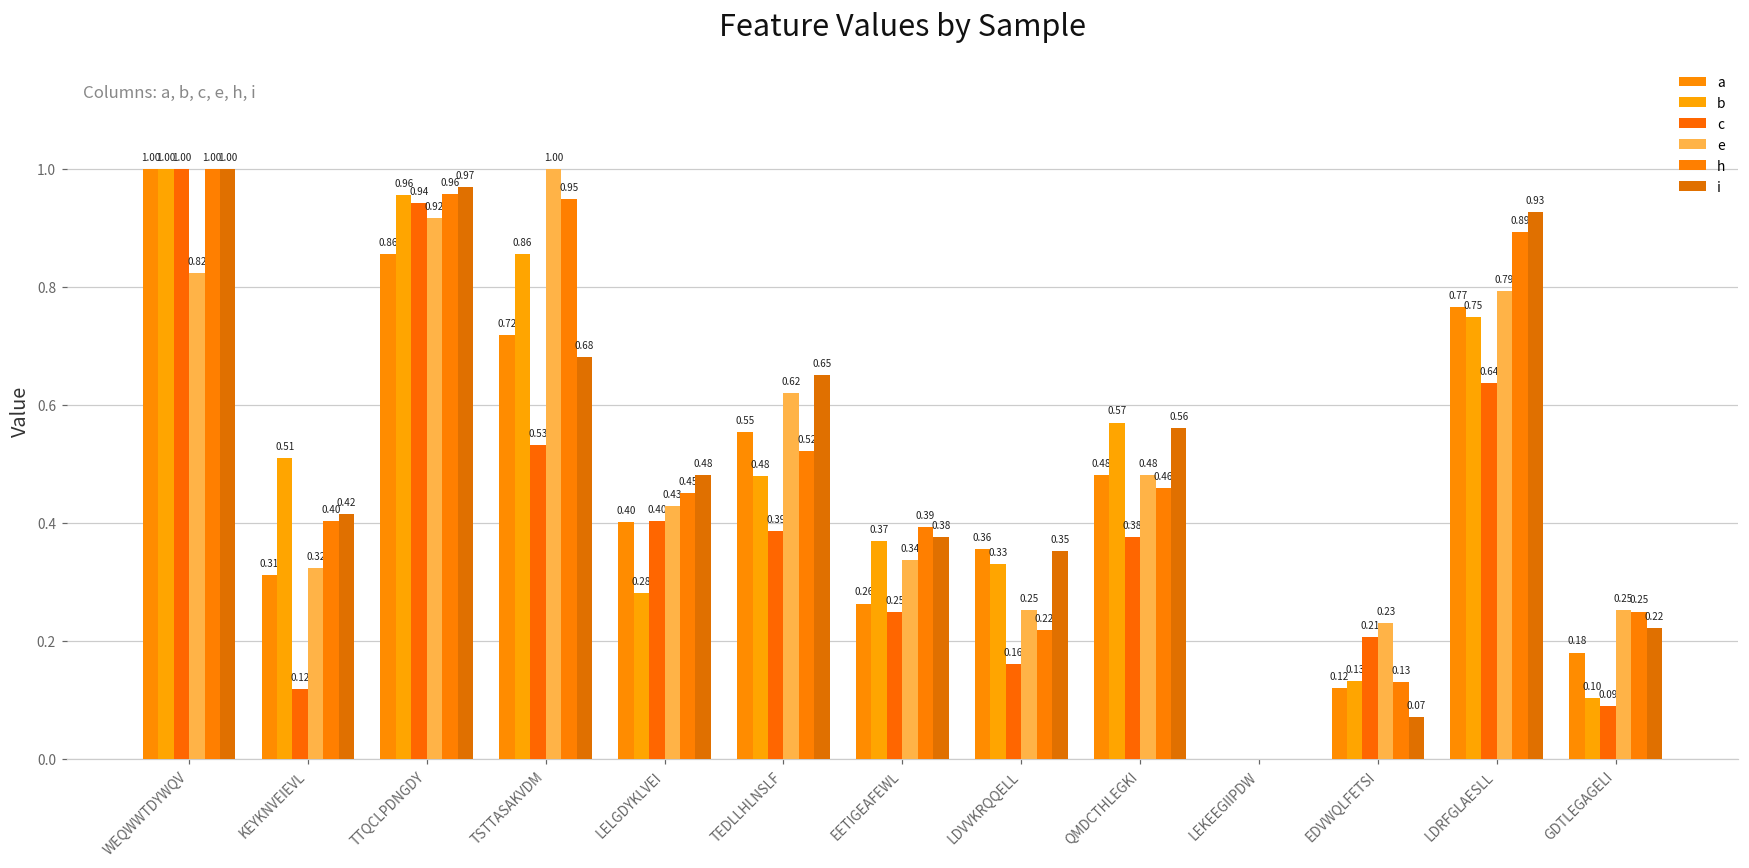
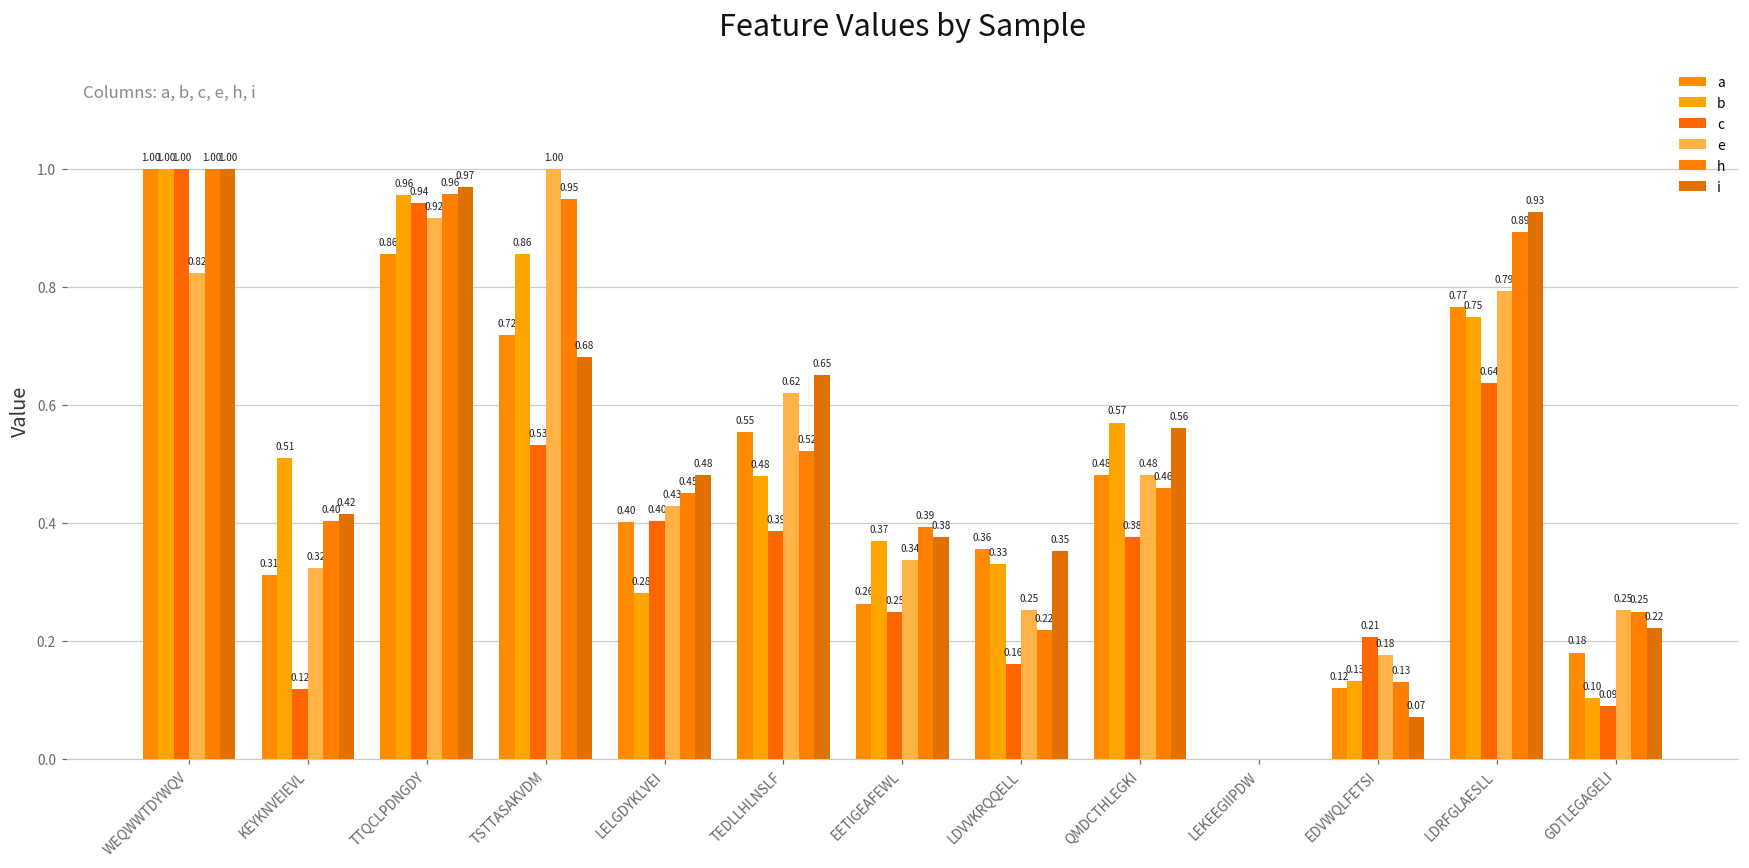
e, EDVWQLFETSI: 0.23 -> 0.18
